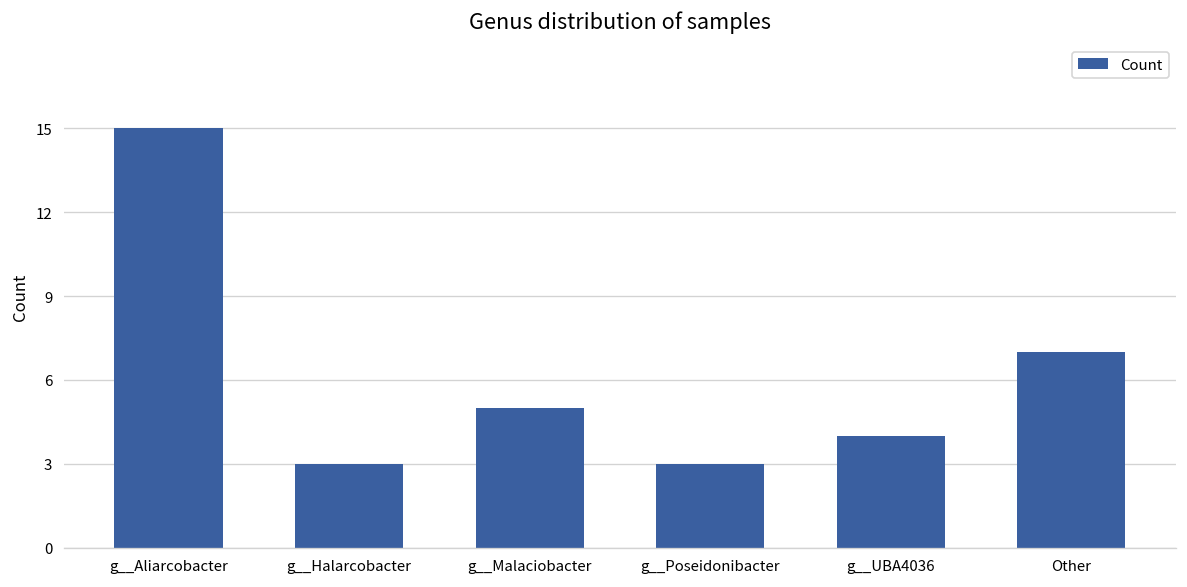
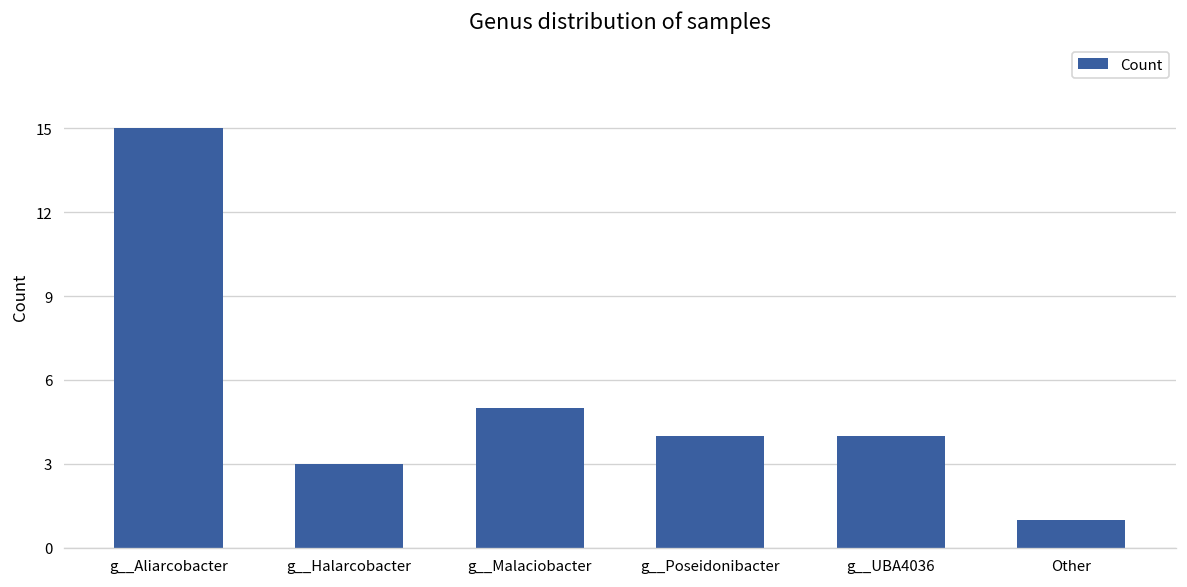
g__Poseidonibacter: 3 -> 4
Other: 7 -> 1
